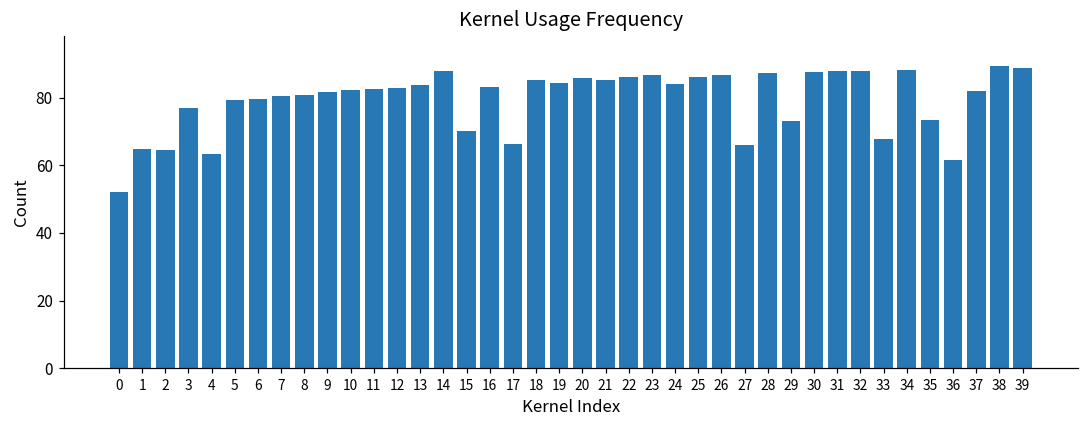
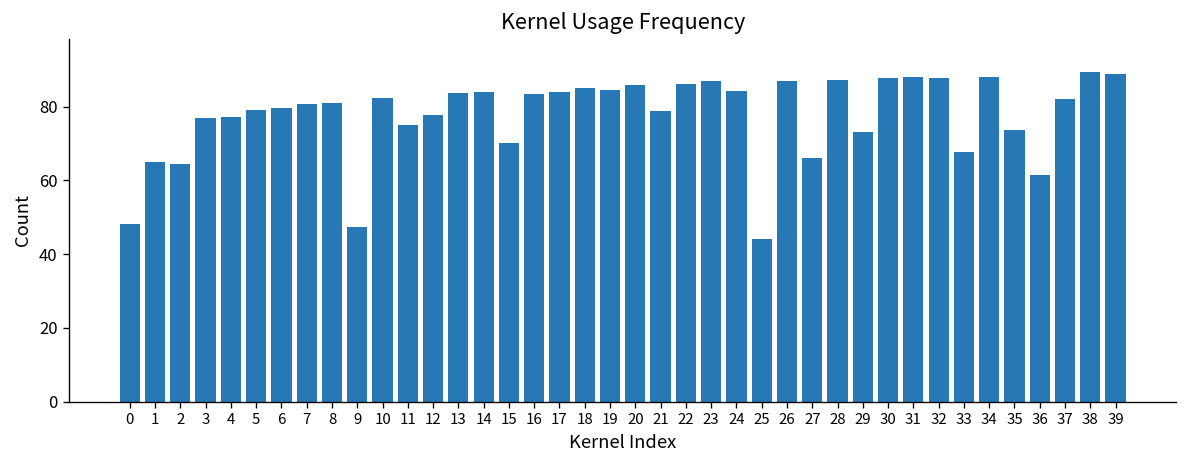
0: 52 -> 48
4: 63 -> 77
9: 82 -> 47
11: 82 -> 75
12: 83 -> 78
14: 88 -> 84
17: 66 -> 84
21: 85 -> 79
25: 86 -> 44
